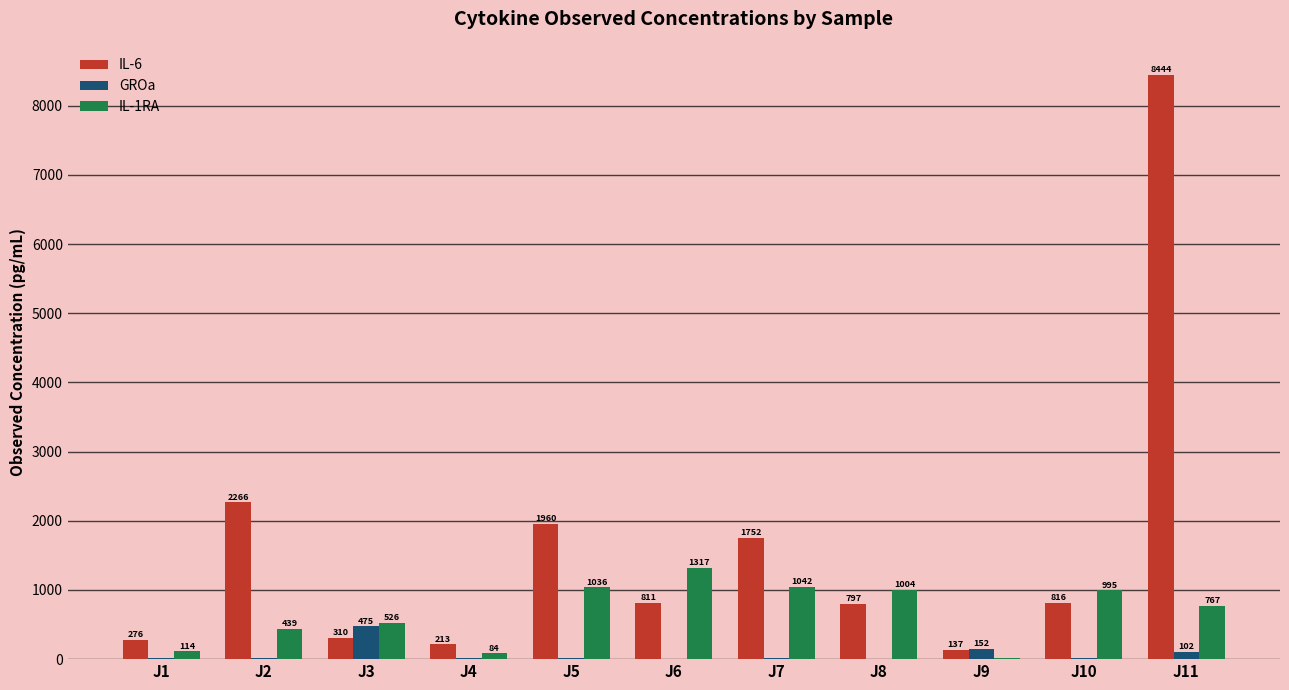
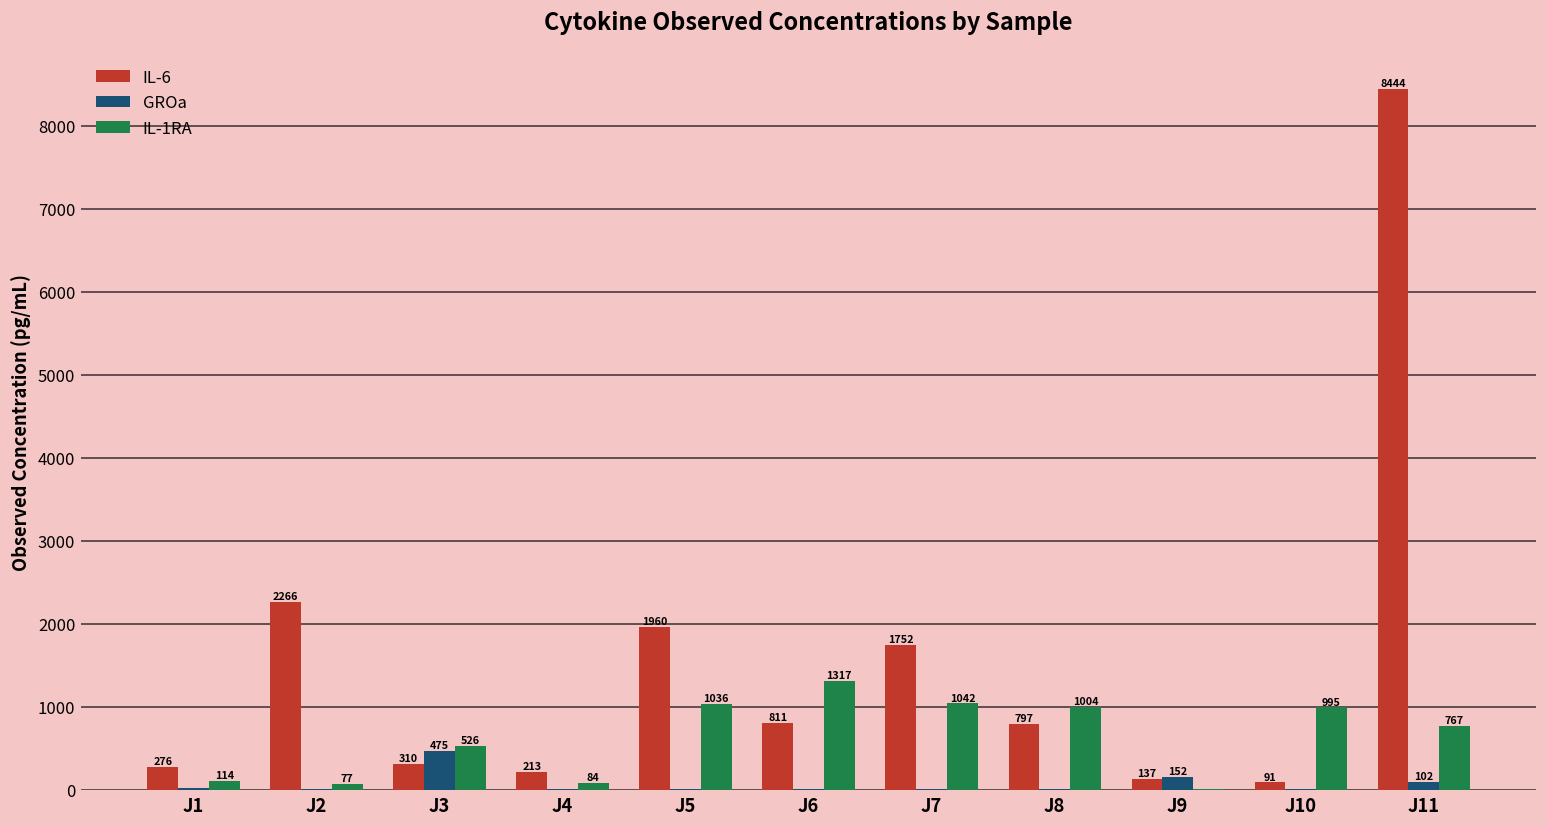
IL-1RA, J2: 439 -> 77
IL-6, J10: 816 -> 91
